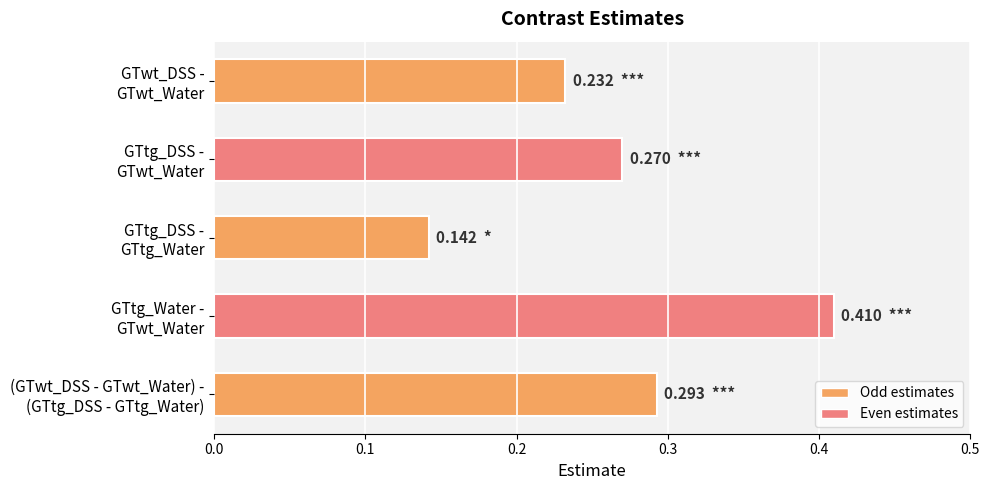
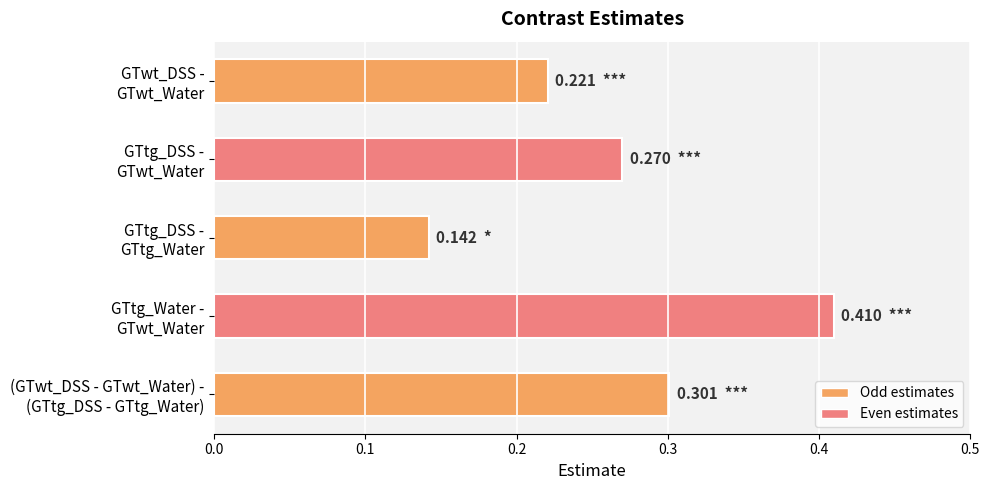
GTwt_DSS - GTwt_Water: 0.232 -> 0.221
(GTwt_DSS - GTwt_Water) - (GTtg_DSS - GTtg_Water): 0.293 -> 0.301
